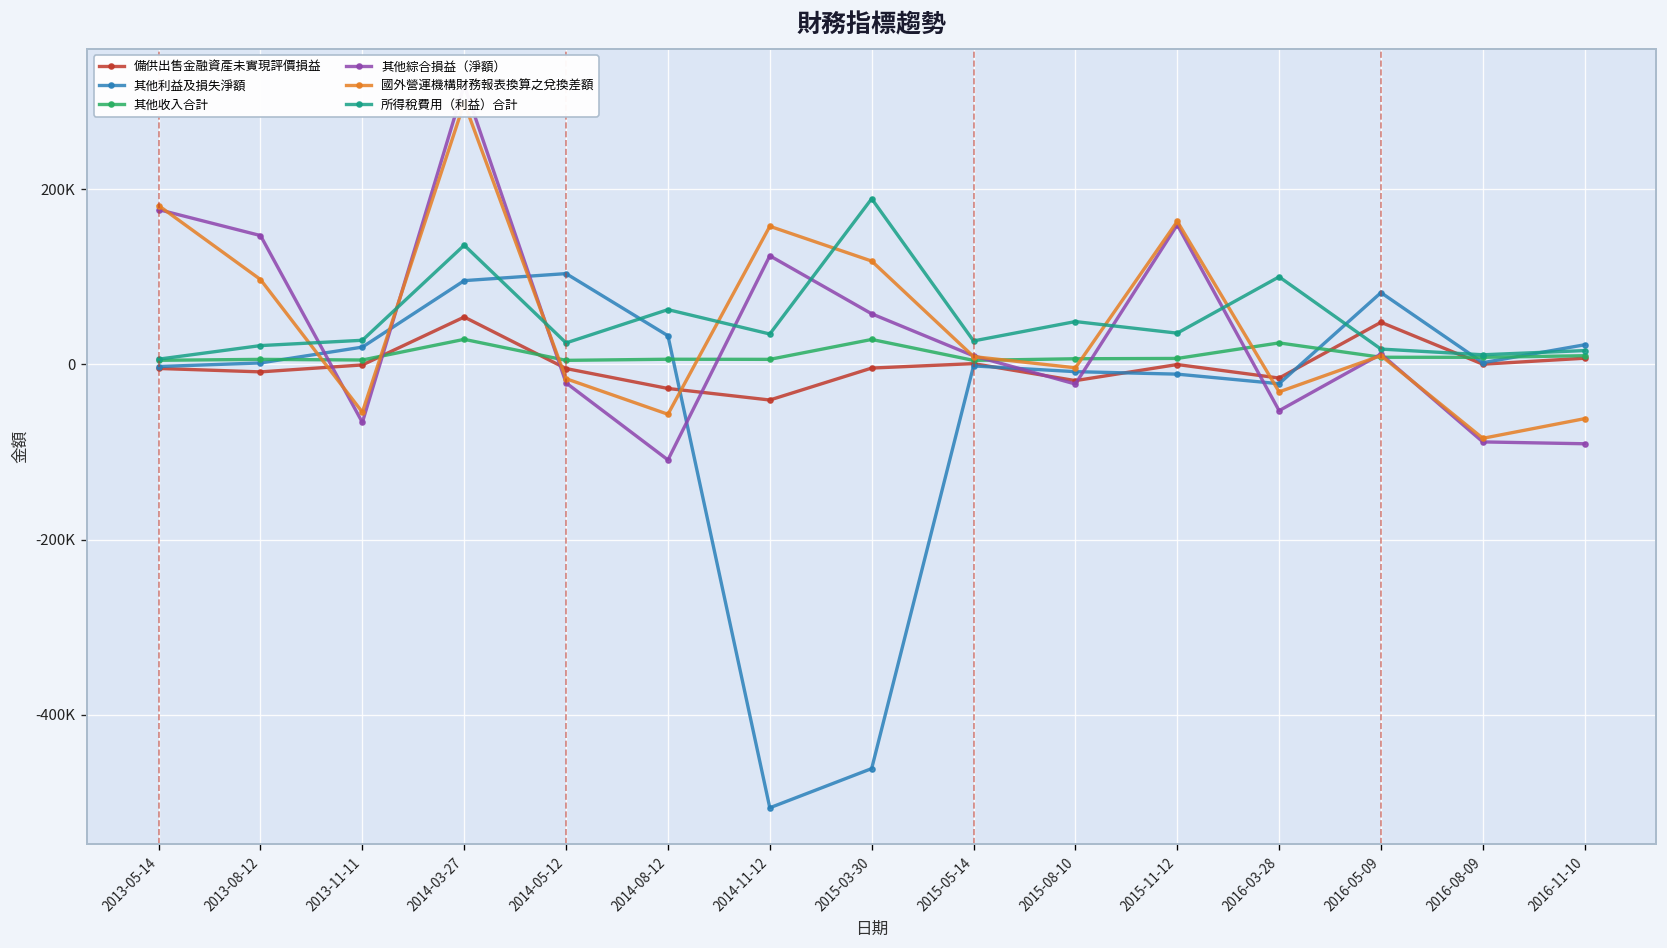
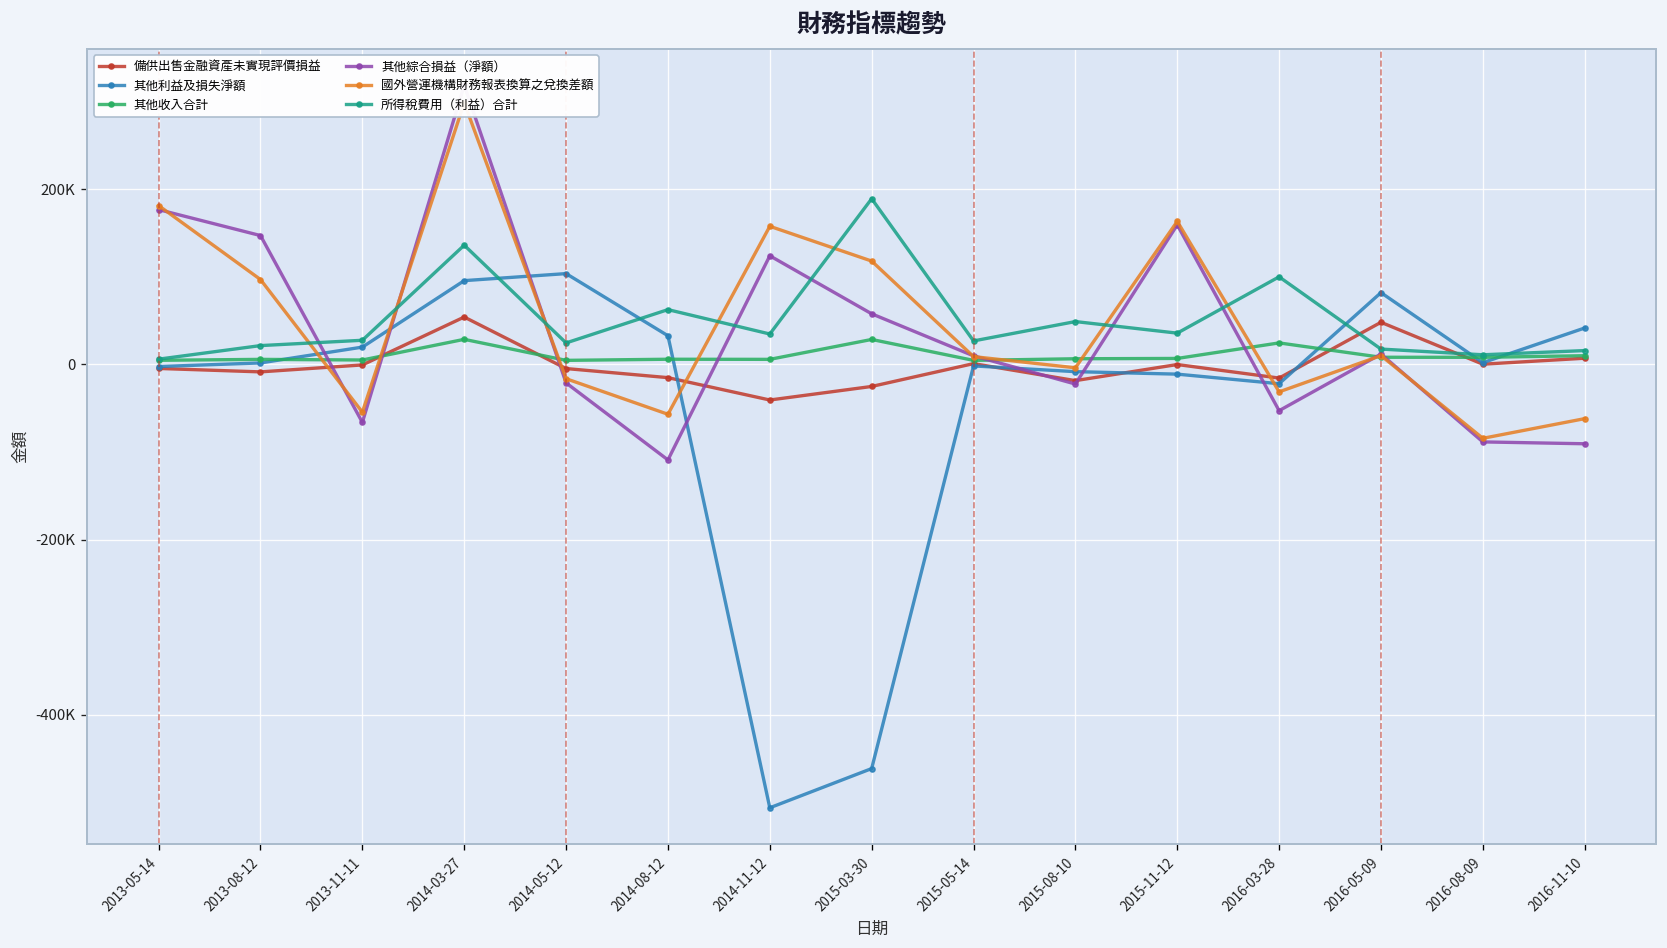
備供出售金融資產未實現評價損益, 2014-08-12: -30000 -> -20000
備供出售金融資產未實現評價損益, 2015-03-30: 0 -> -30000
其他利益及損失淨額, 2016-11-10: 20000 -> 40000
